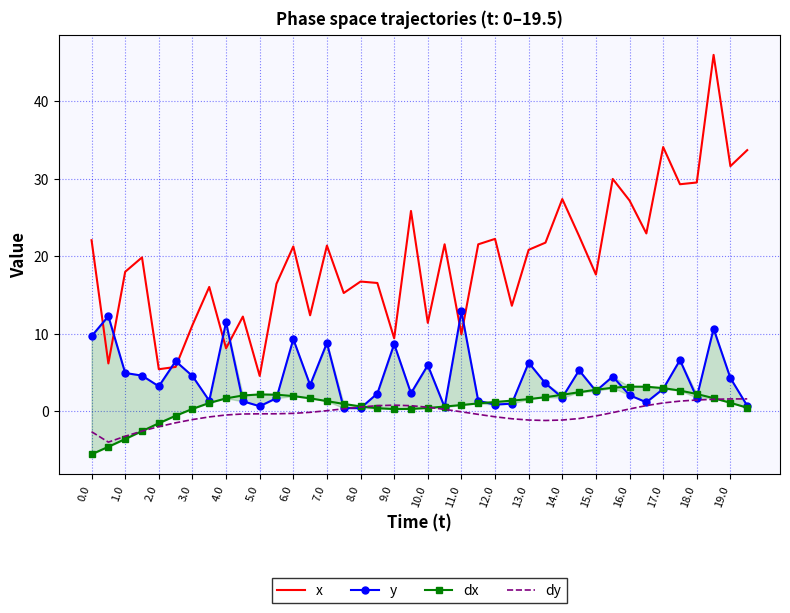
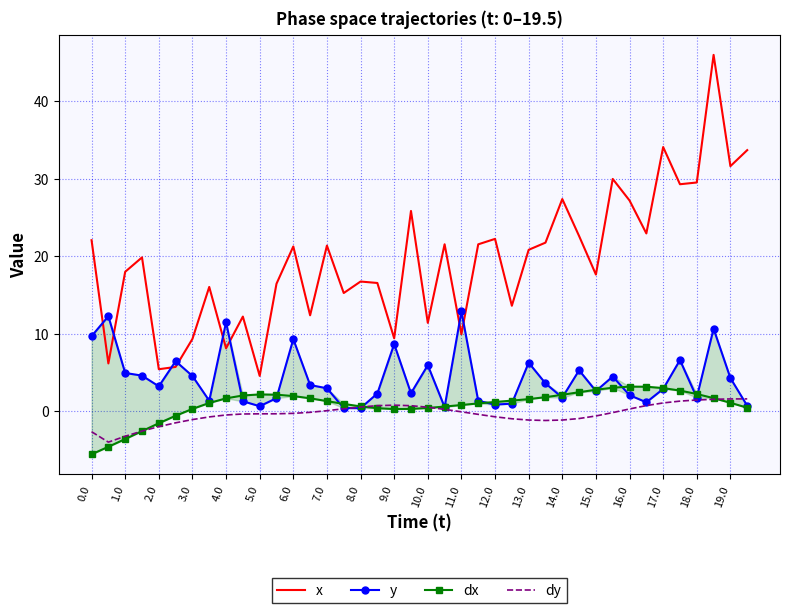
x, 3.0: 11 -> 9
y, 7.0: 9 -> 3
